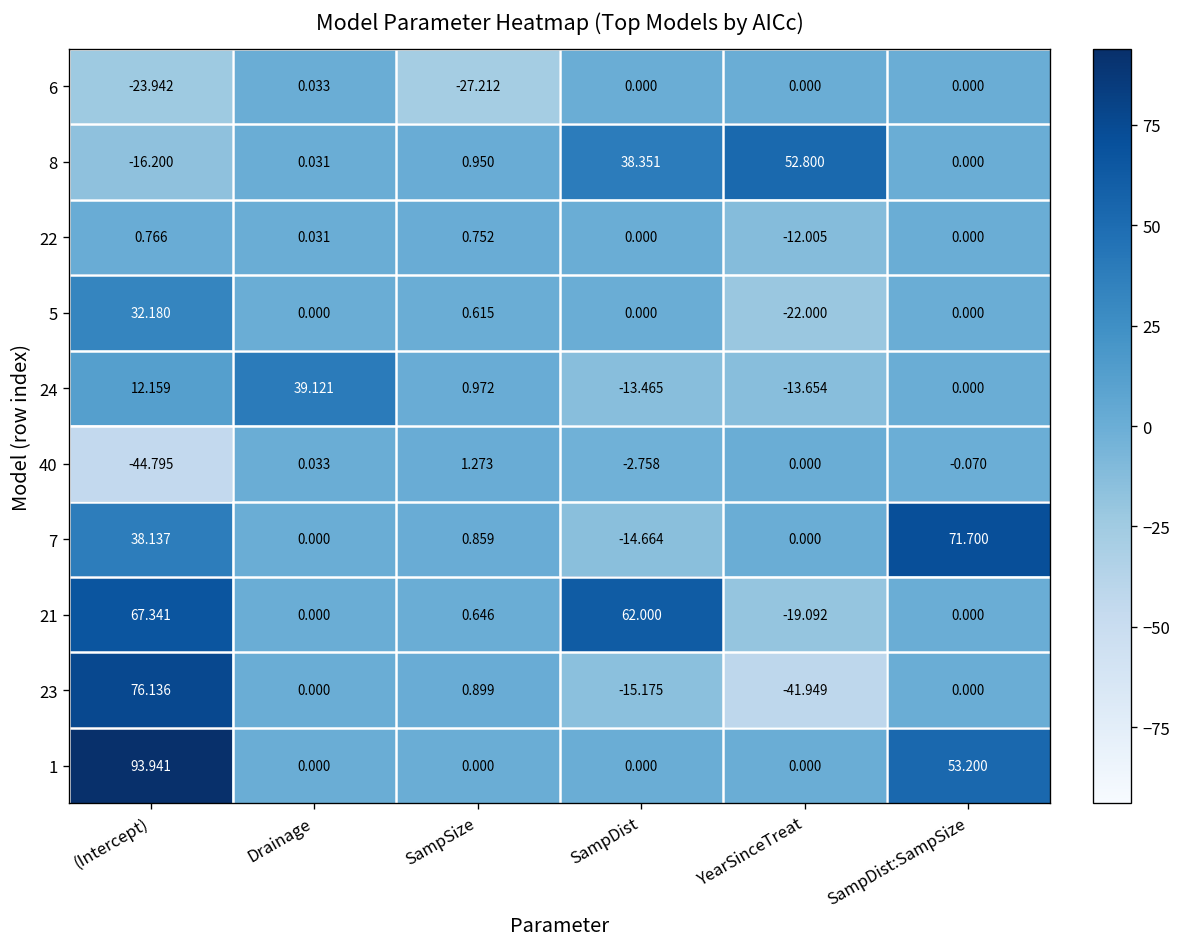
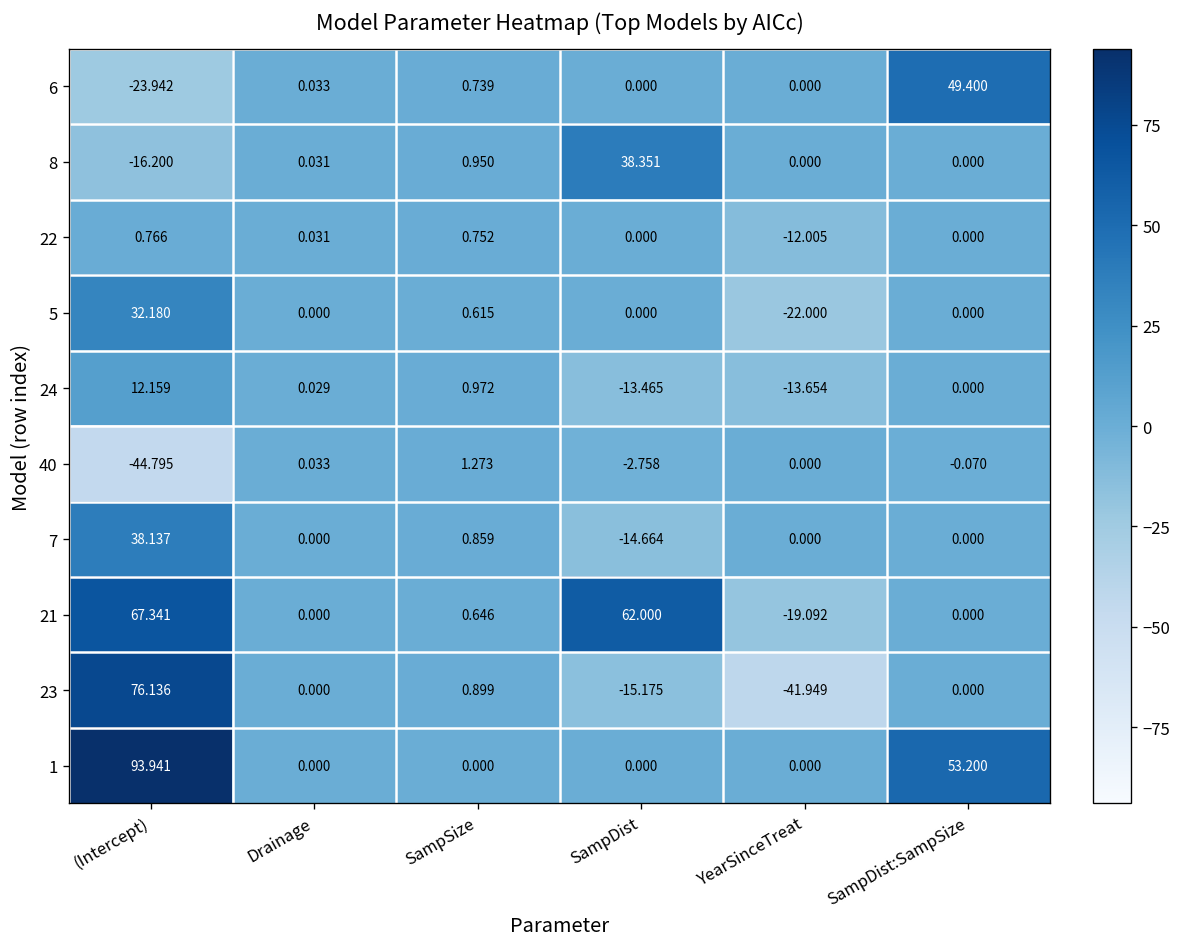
6, SampSize: -27.212 -> 0.739
6, SampDist:SampSize: 0.000 -> 49.400
8, YearSinceTreat: 52.800 -> 0.000
24, Drainage: 39.121 -> 0.029
7, SampDist:SampSize: 71.700 -> 0.000
